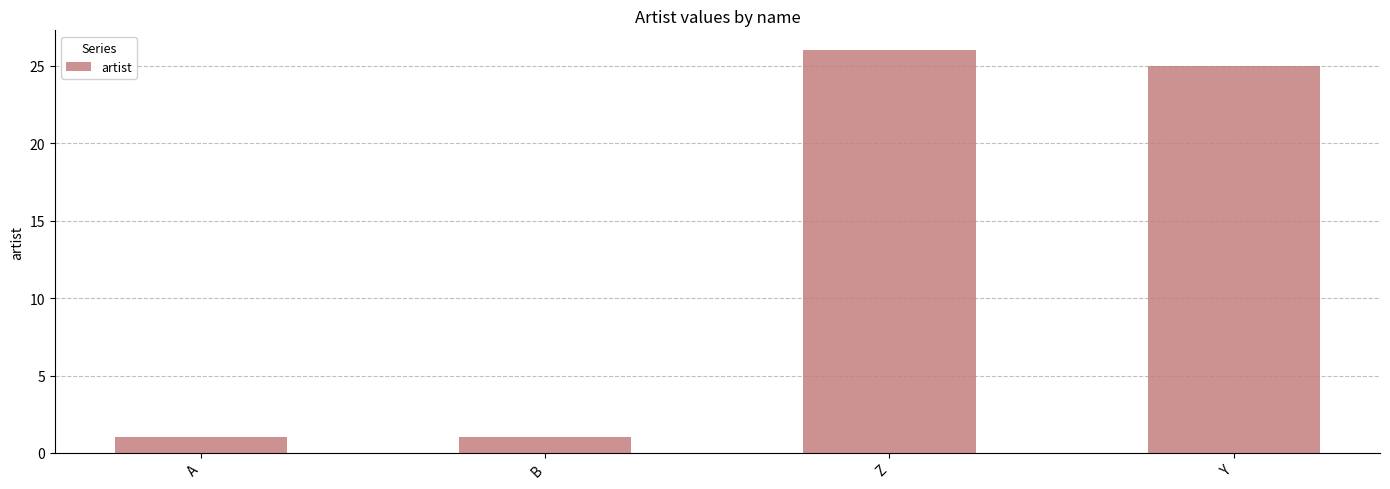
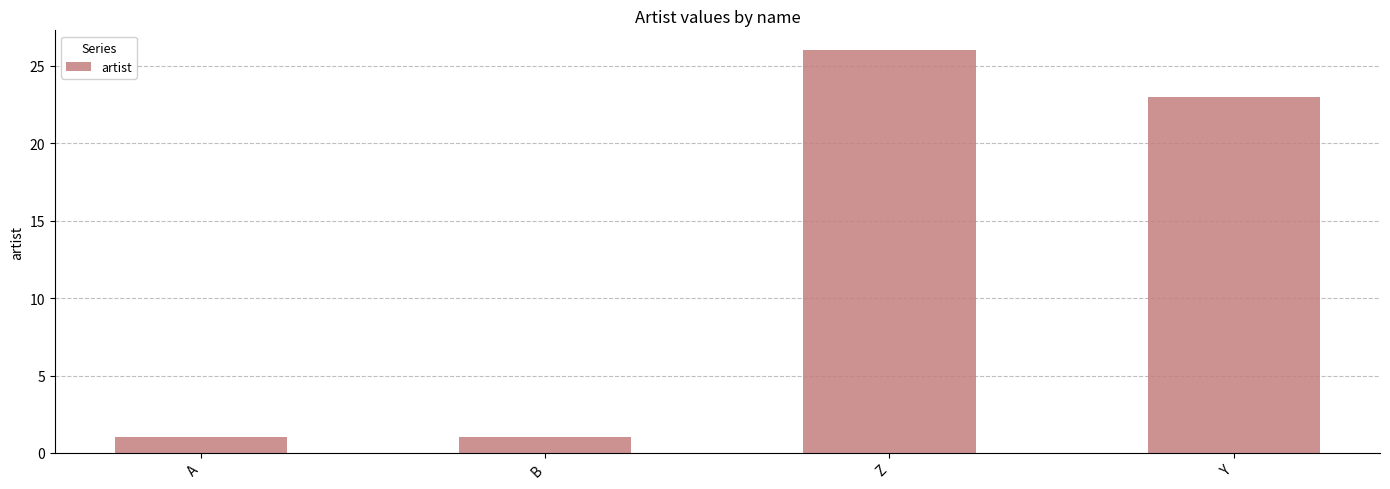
Y: 25 -> 23
